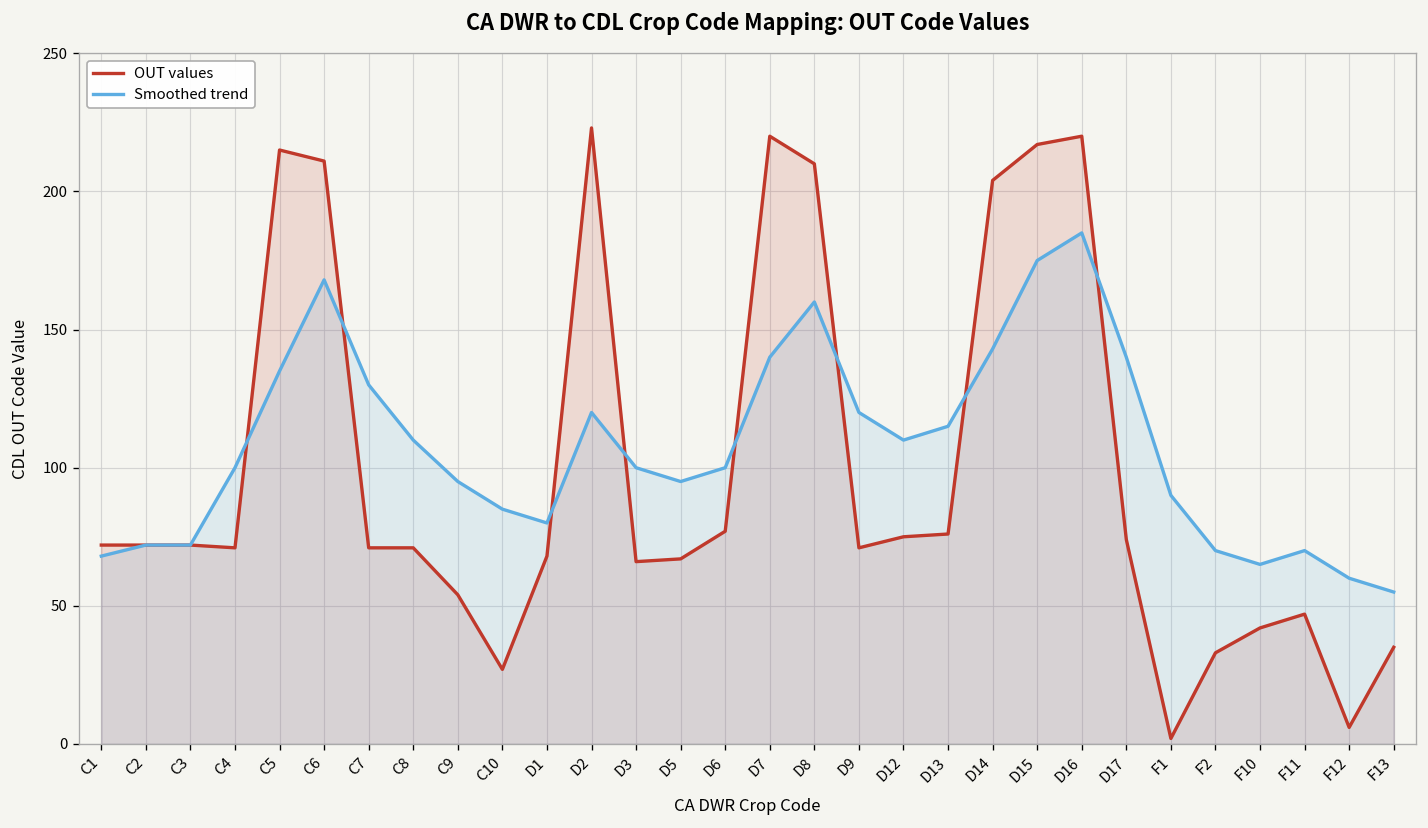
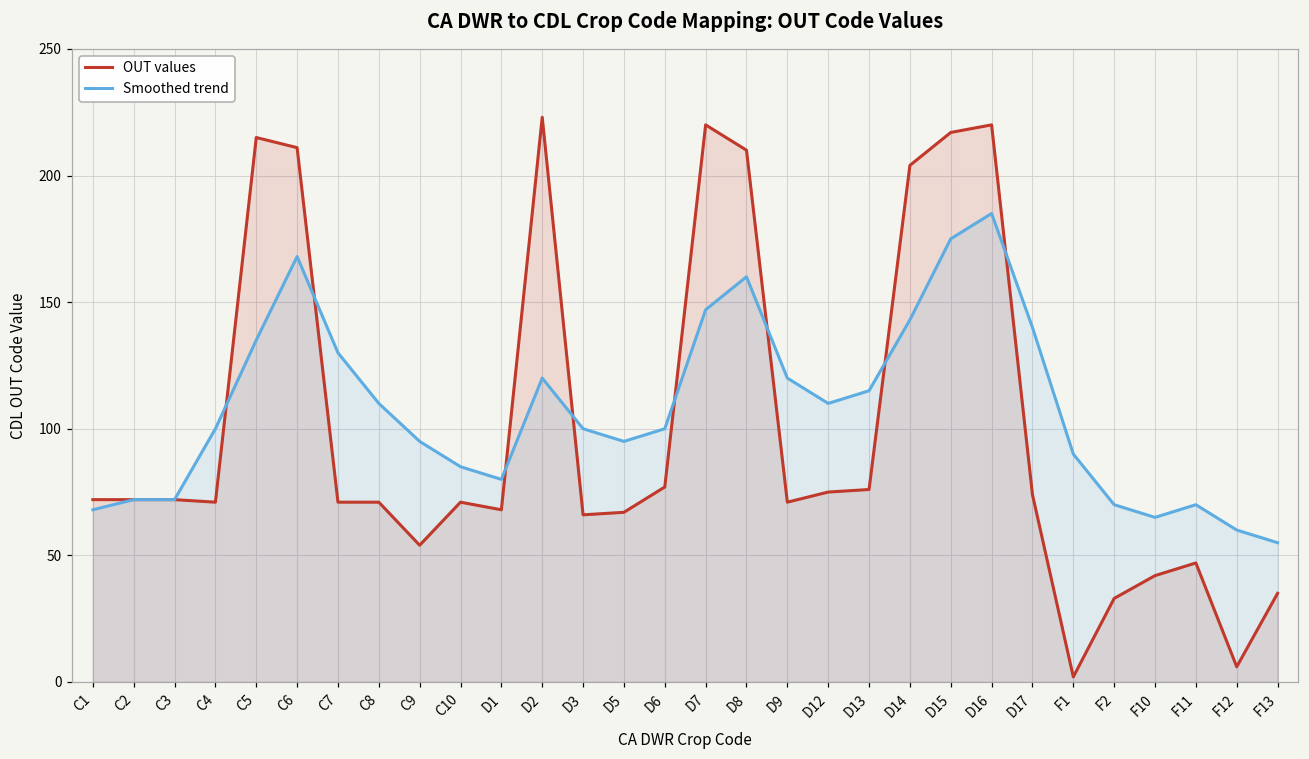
OUT values, C10: 27 -> 71
Smoothed trend, D7: 140 -> 147
